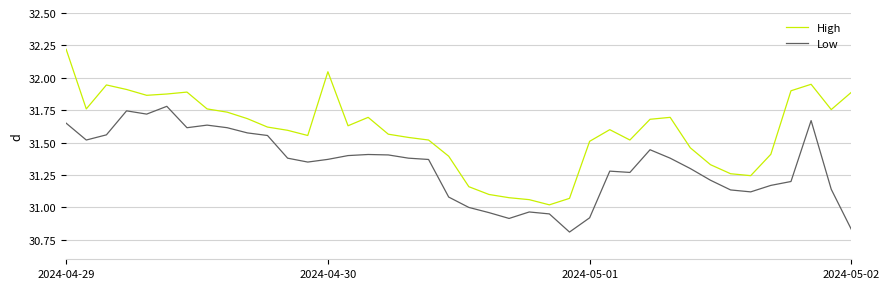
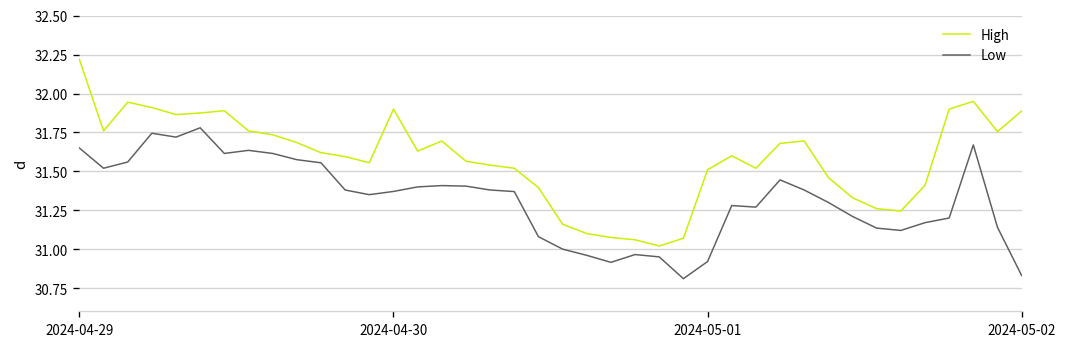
High, 2024-04-30: 32.05 -> 31.90
